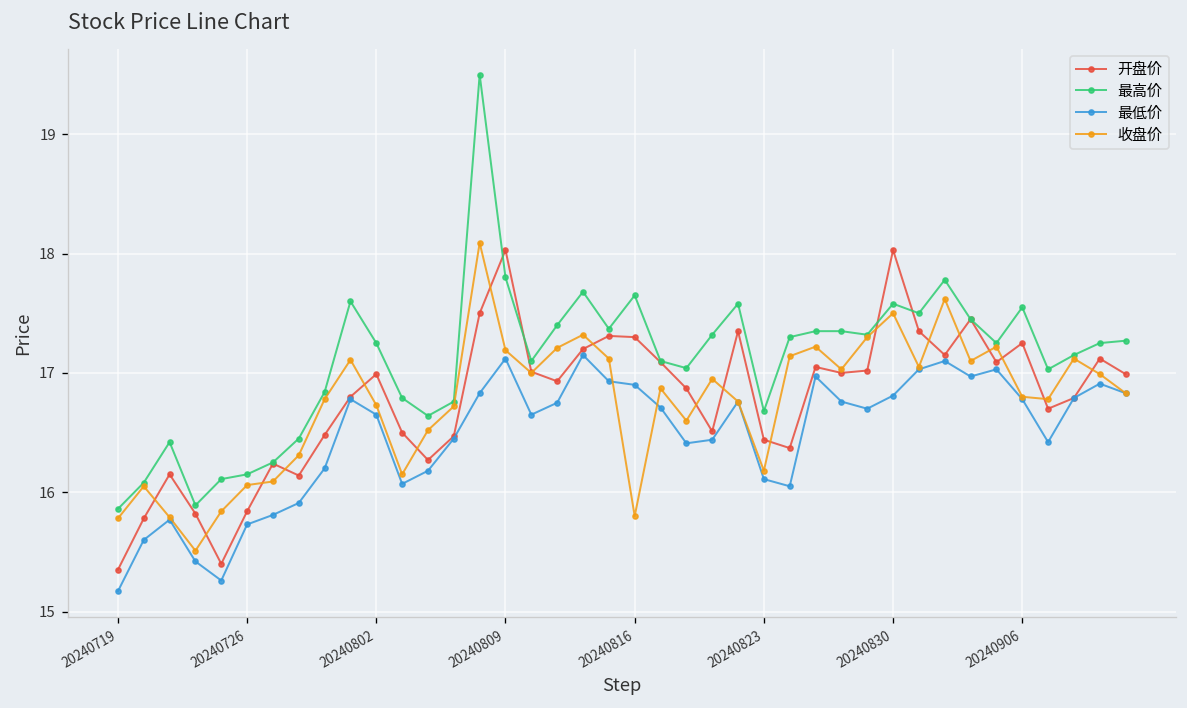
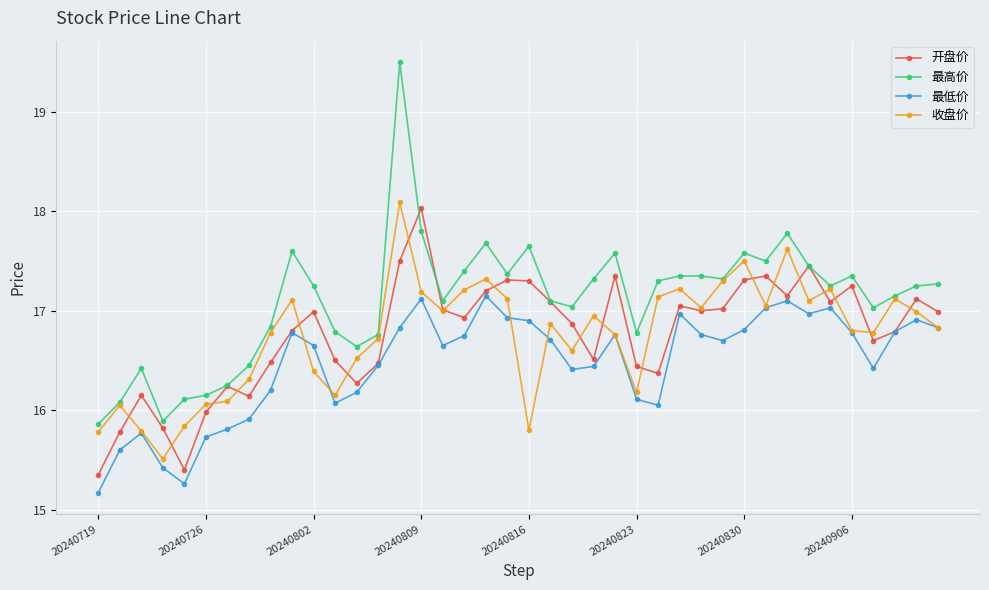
开盘价, 20240726: 15.8 -> 16.0
收盘价, 20240802: 16.7 -> 16.4
最高价, 20240823: 16.7 -> 16.8
开盘价, 20240830: 18.0 -> 17.3
最高价, 20240906: 17.6 -> 17.4
